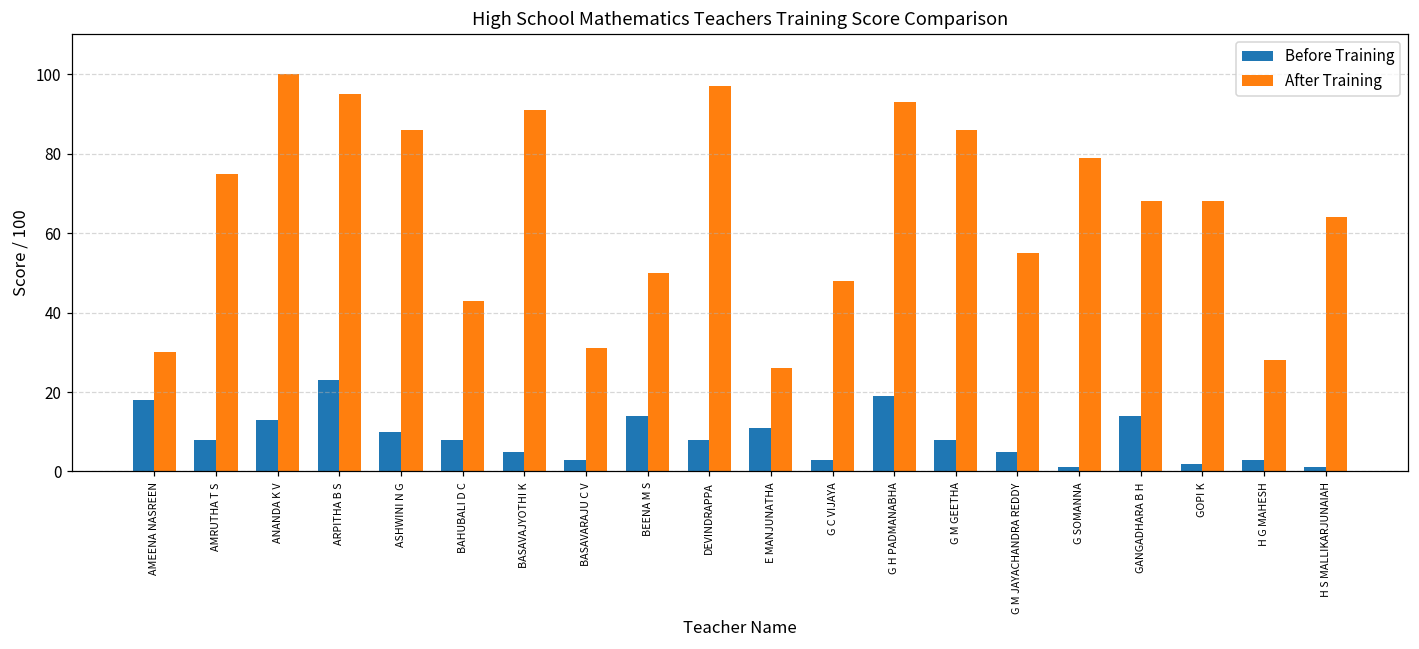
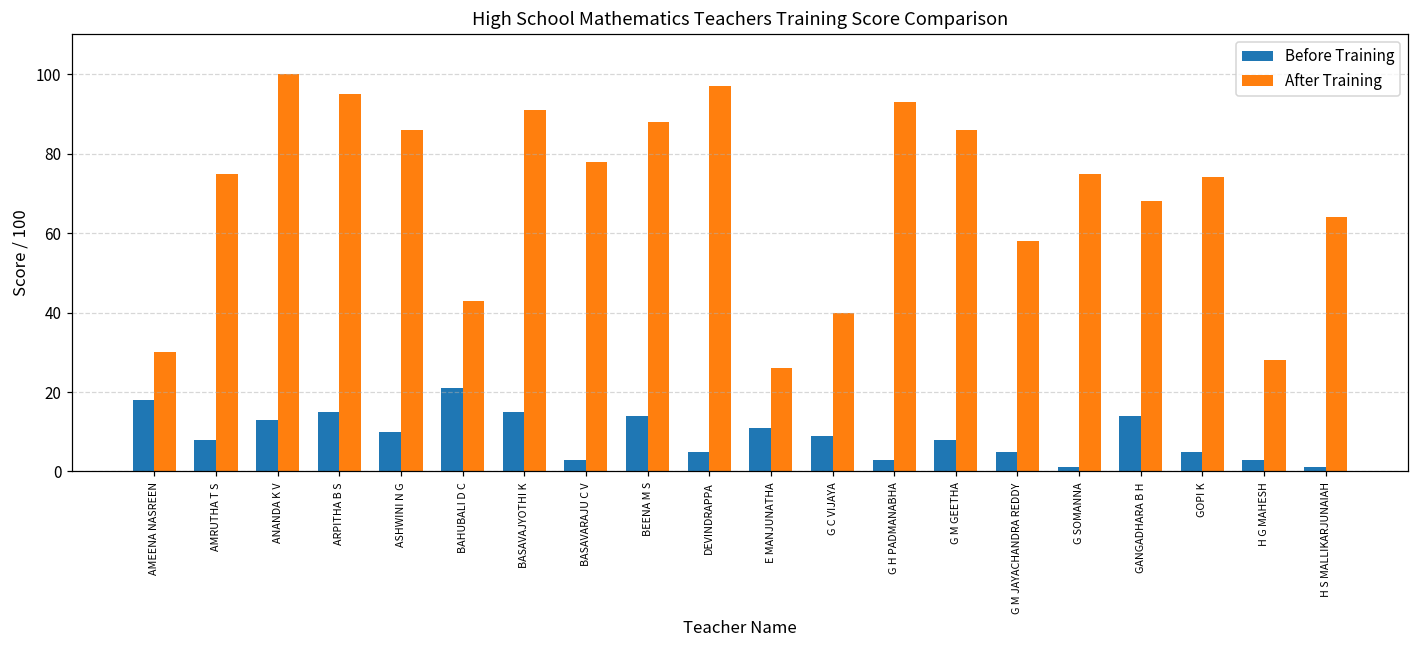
Before Training, ARPITHA B S: 23 -> 15
Before Training, BAHUBALI D C: 8 -> 21
Before Training, BASAVAJYOTHI K: 5 -> 15
After Training, BASAVARAJU C V: 31 -> 78
After Training, BEENA M S: 50 -> 88
Before Training, DEVINDRAPPA: 8 -> 5
Before Training, G C VIJAYA: 3 -> 9
After Training, G C VIJAYA: 48 -> 40
Before Training, G H PADMANABHA: 19 -> 3
After Training, G M JAYACHANDRA REDDY: 55 -> 58
After Training, G SOMANNA: 79 -> 75
Before Training, GOPI K: 2 -> 5
After Training, GOPI K: 68 -> 74
